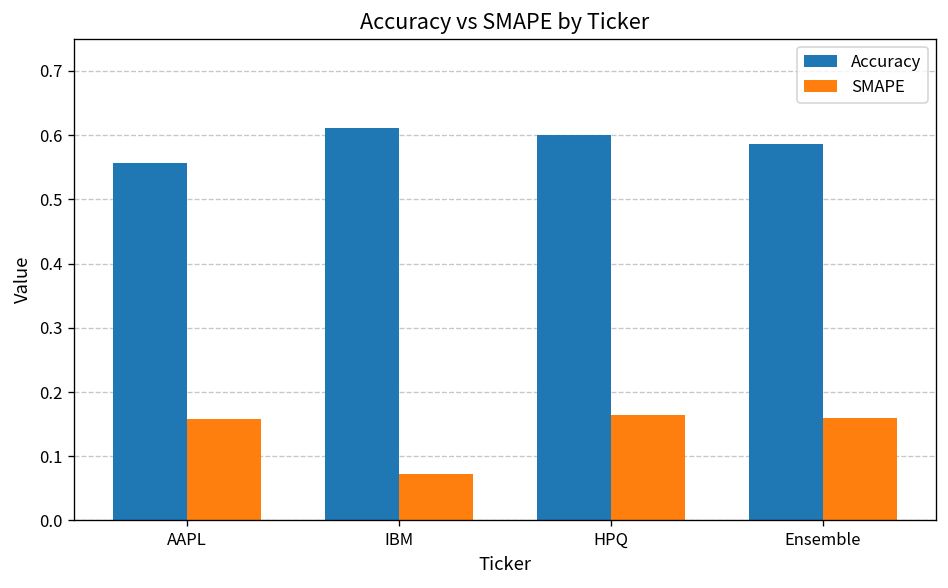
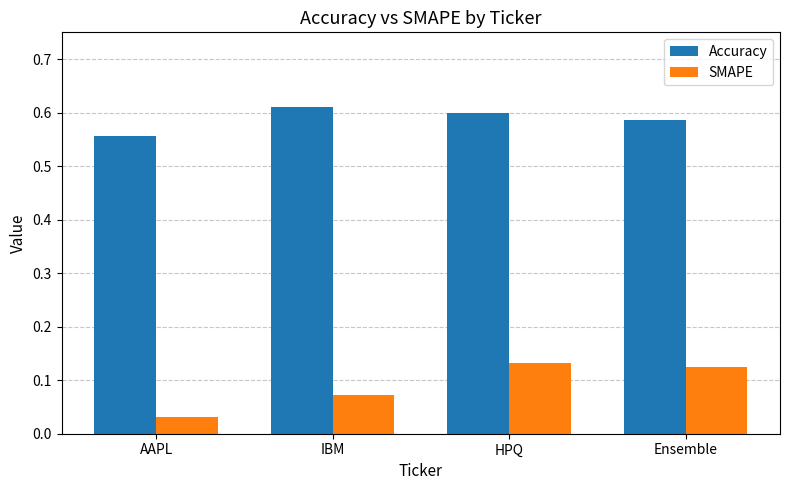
SMAPE, AAPL: 0.16 -> 0.03
SMAPE, HPQ: 0.16 -> 0.13
SMAPE, Ensemble: 0.16 -> 0.12
